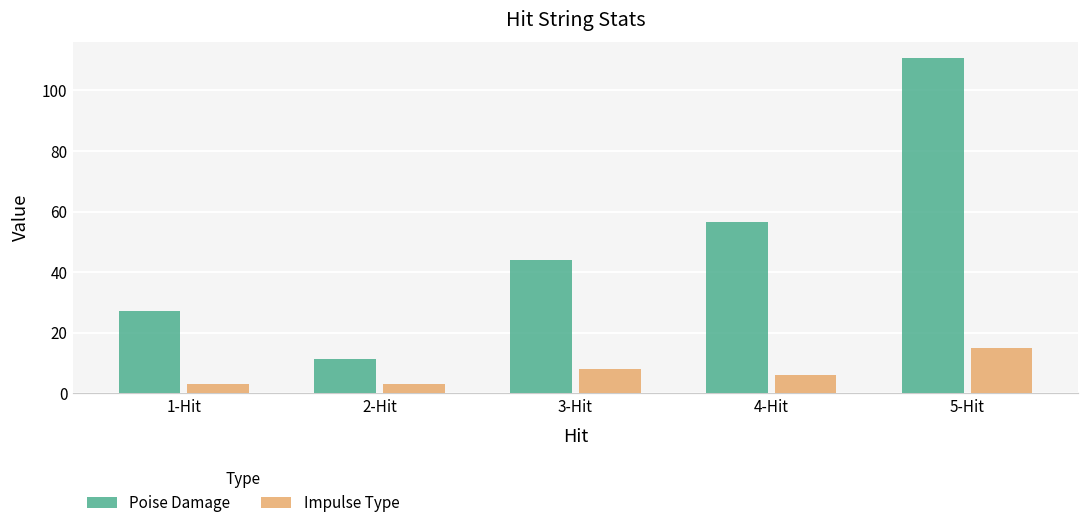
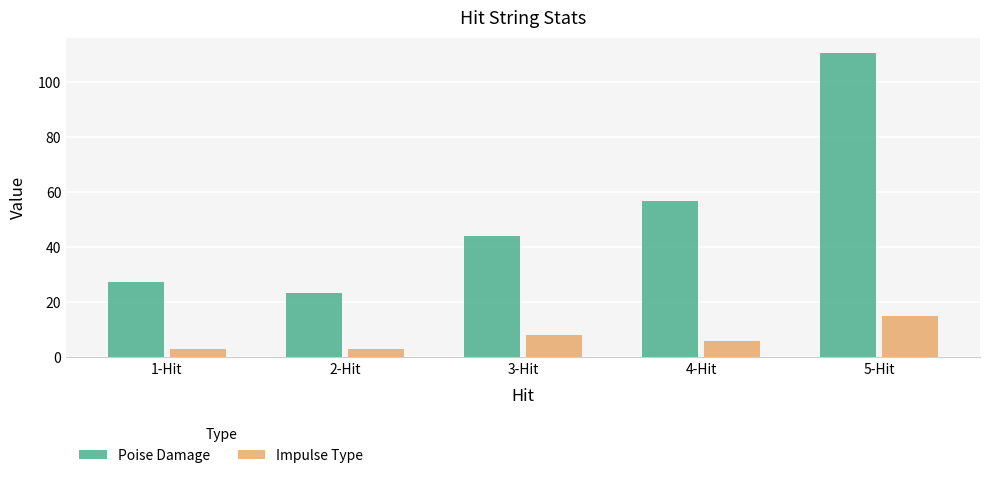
Poise Damage, 2-Hit: 11 -> 23
